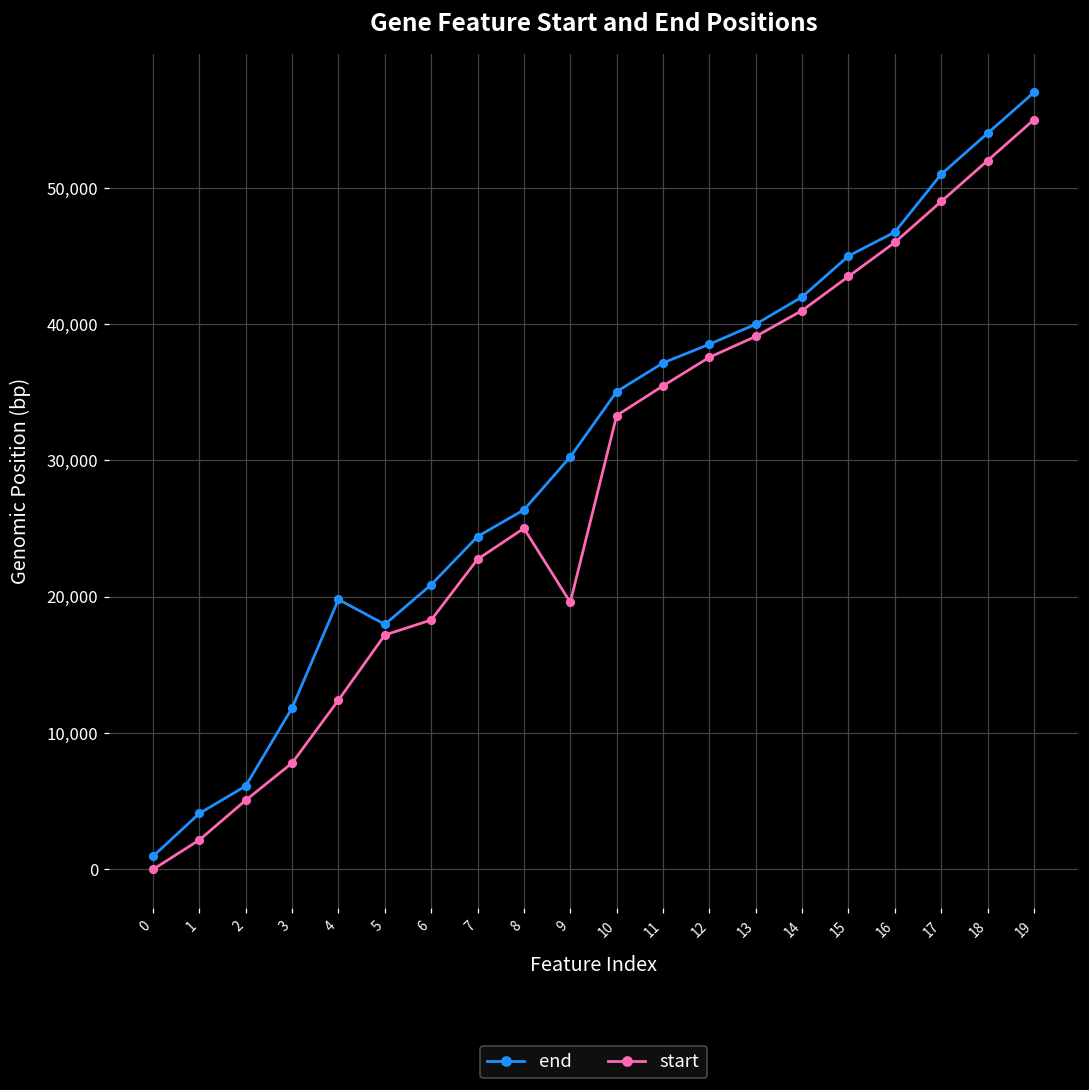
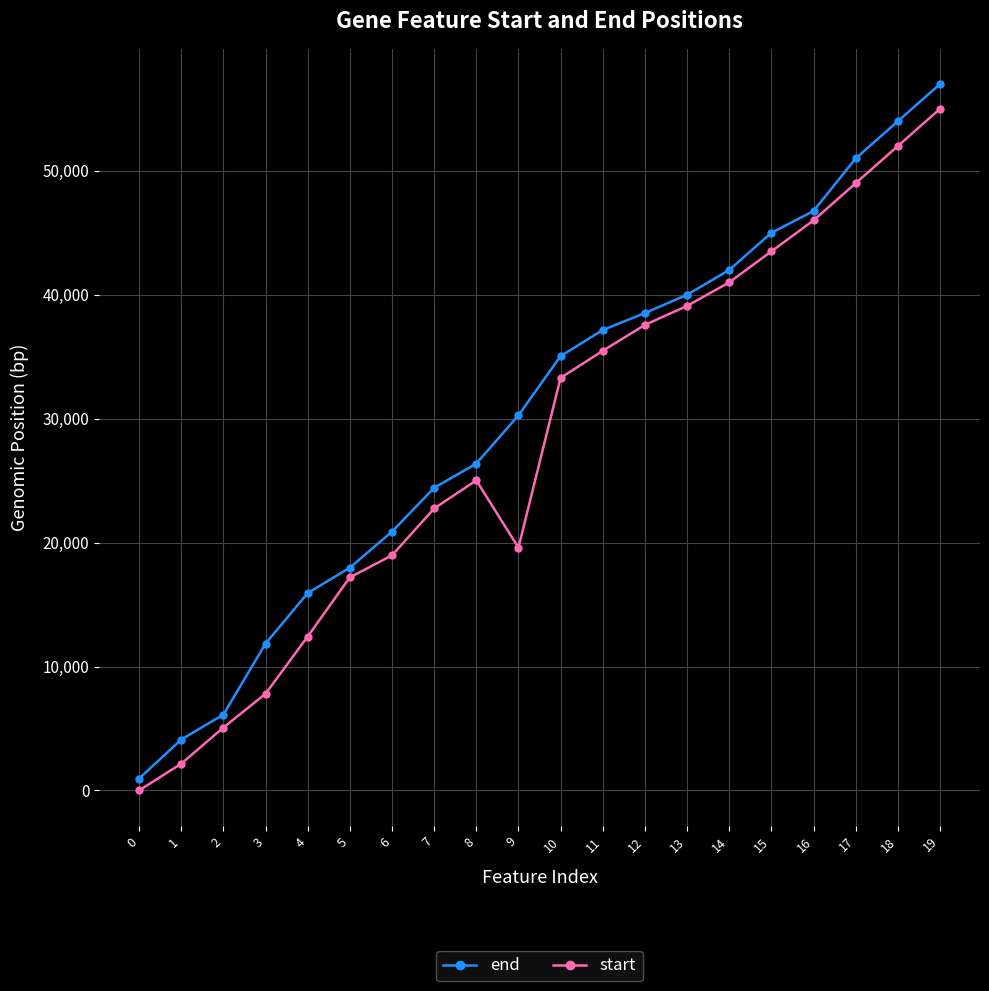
end, 4: 19,800 -> 15,900
start, 6: 18,300 -> 19,000
